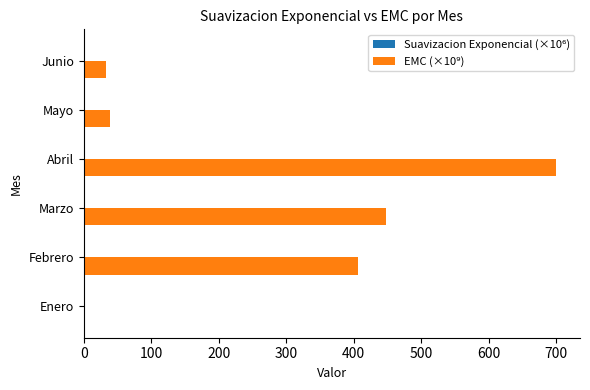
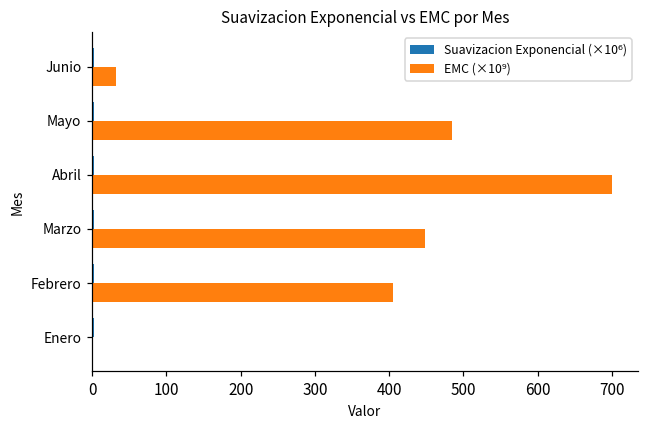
EMC (×10⁹), Mayo: 40 -> 480
